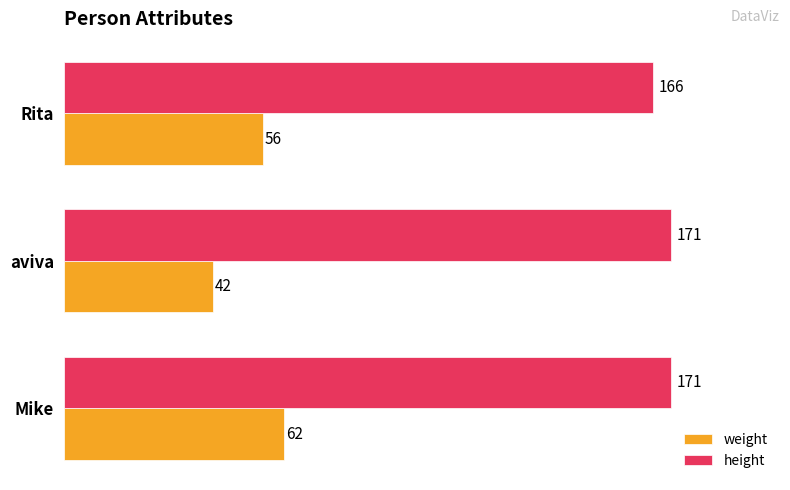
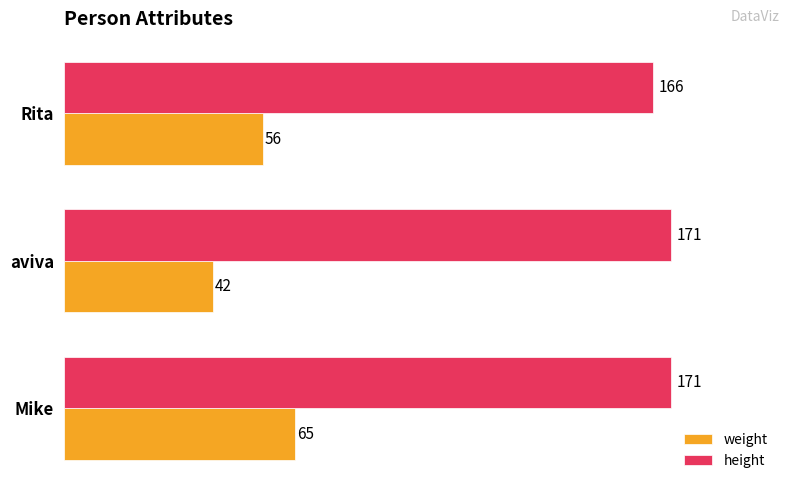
weight, Mike: 62 -> 65
